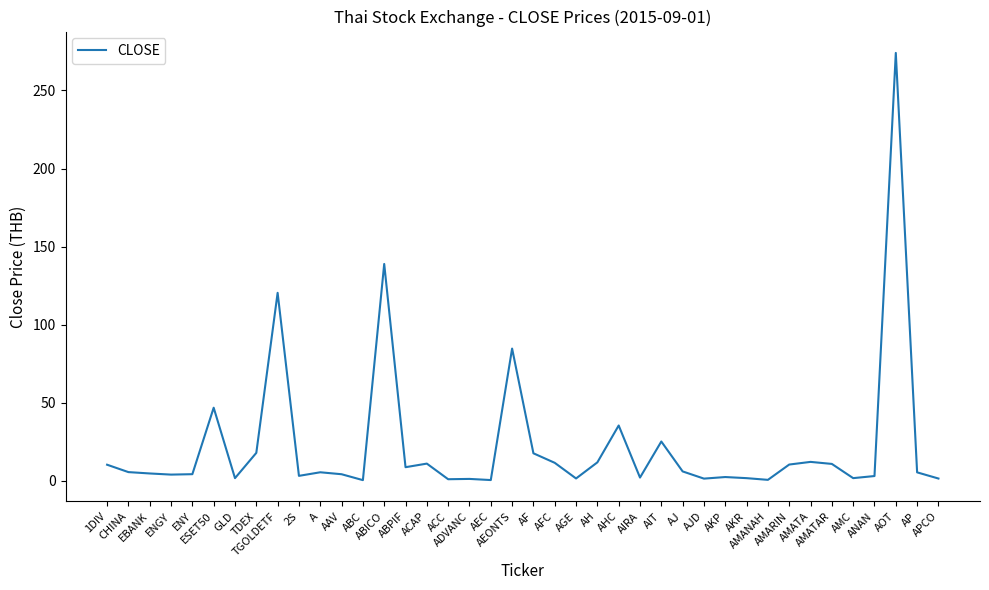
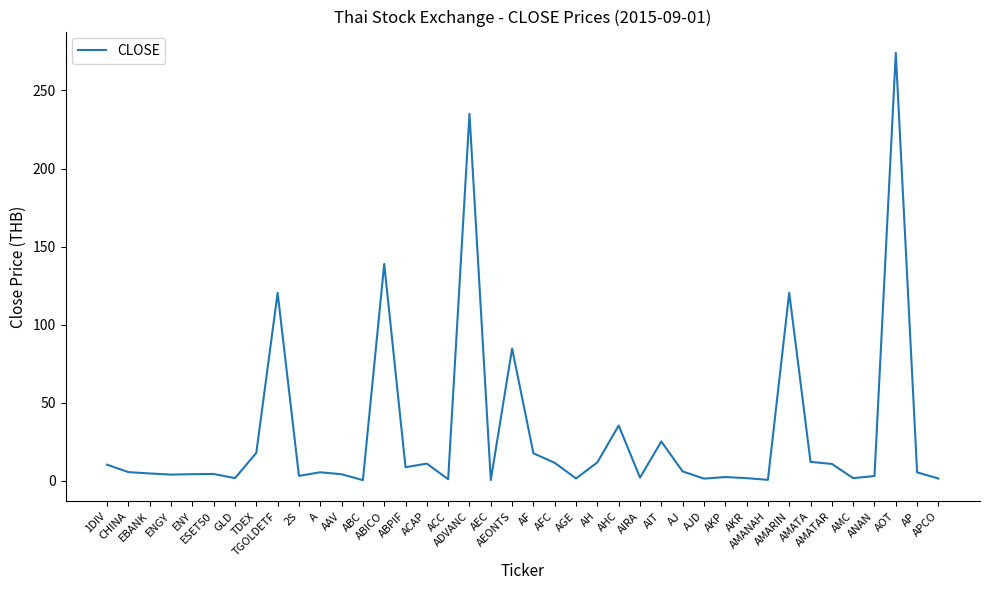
ESET50: 47 -> 4
ADVANC: 1 -> 235
AMARIN: 11 -> 121
